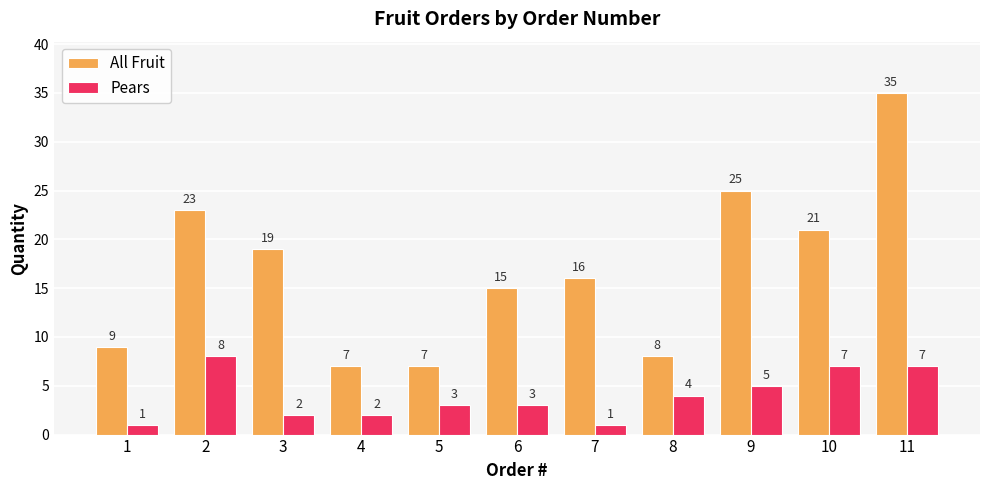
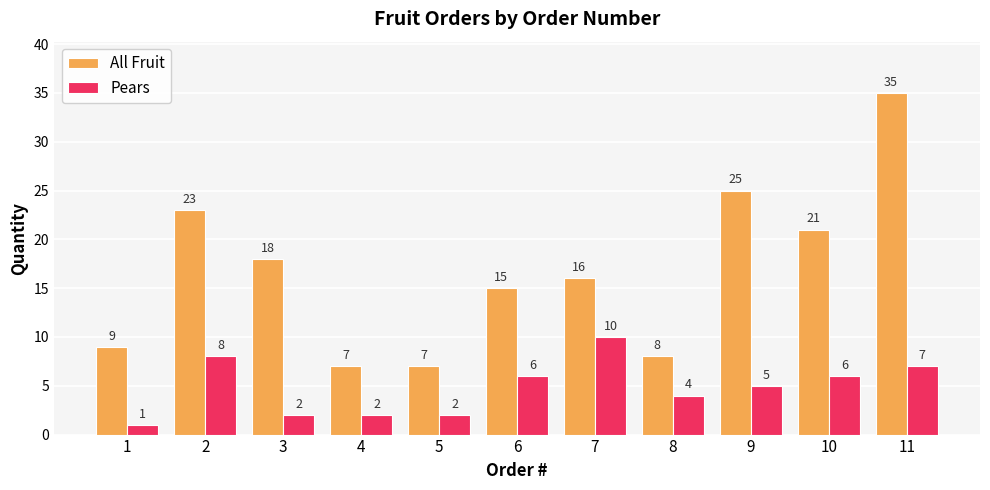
All Fruit, 3: 19 -> 18
Pears, 5: 3 -> 2
Pears, 6: 3 -> 6
Pears, 7: 1 -> 10
Pears, 10: 7 -> 6
